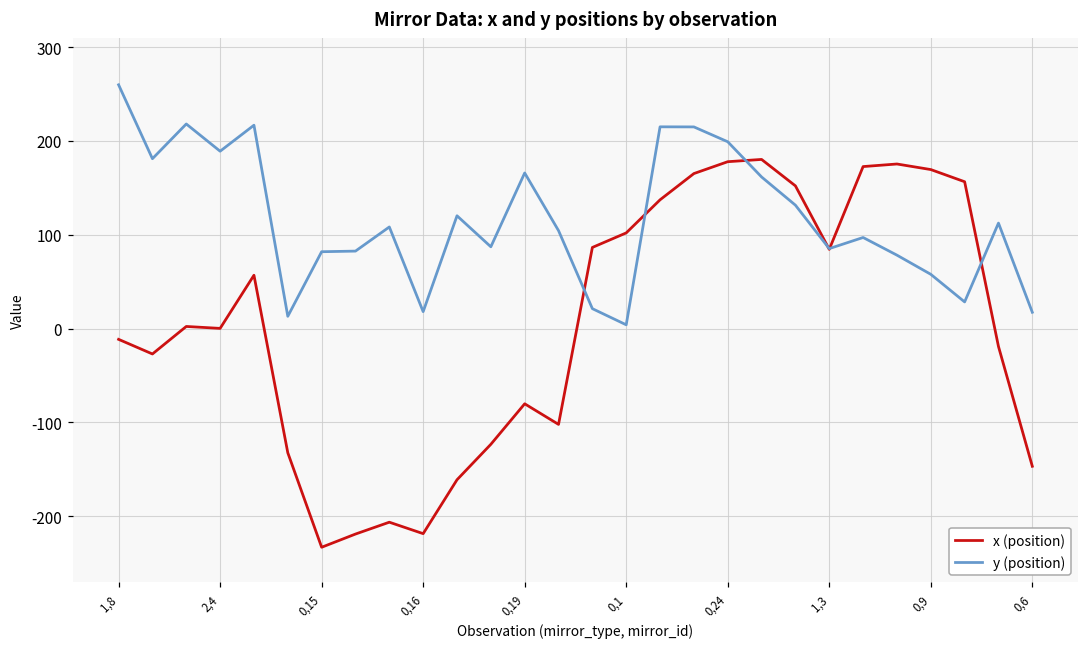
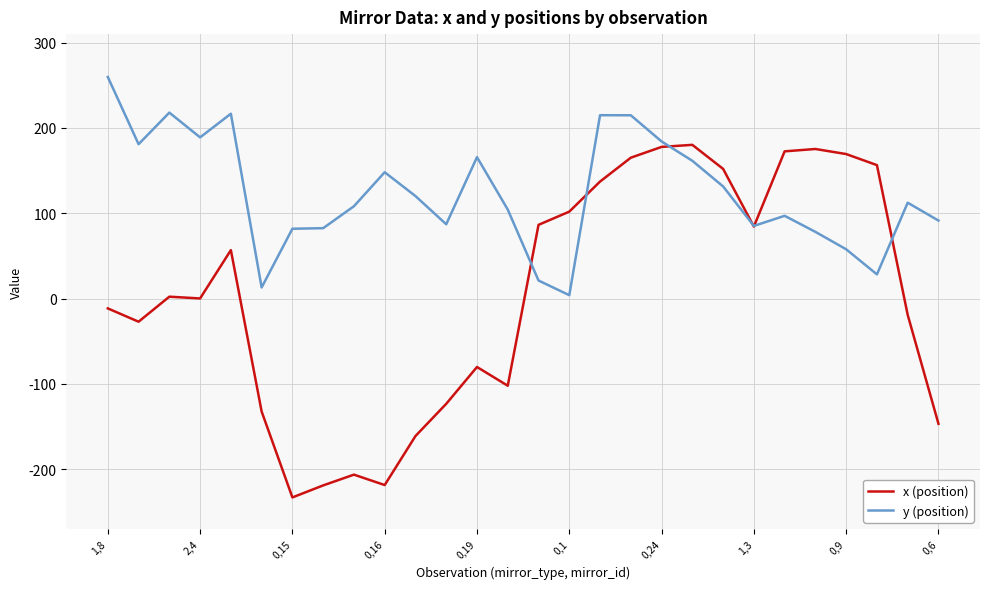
y (position), 0,16: 20 -> 150
y (position), 0,24: 200 -> 180
y (position), 0,6: 20 -> 90
